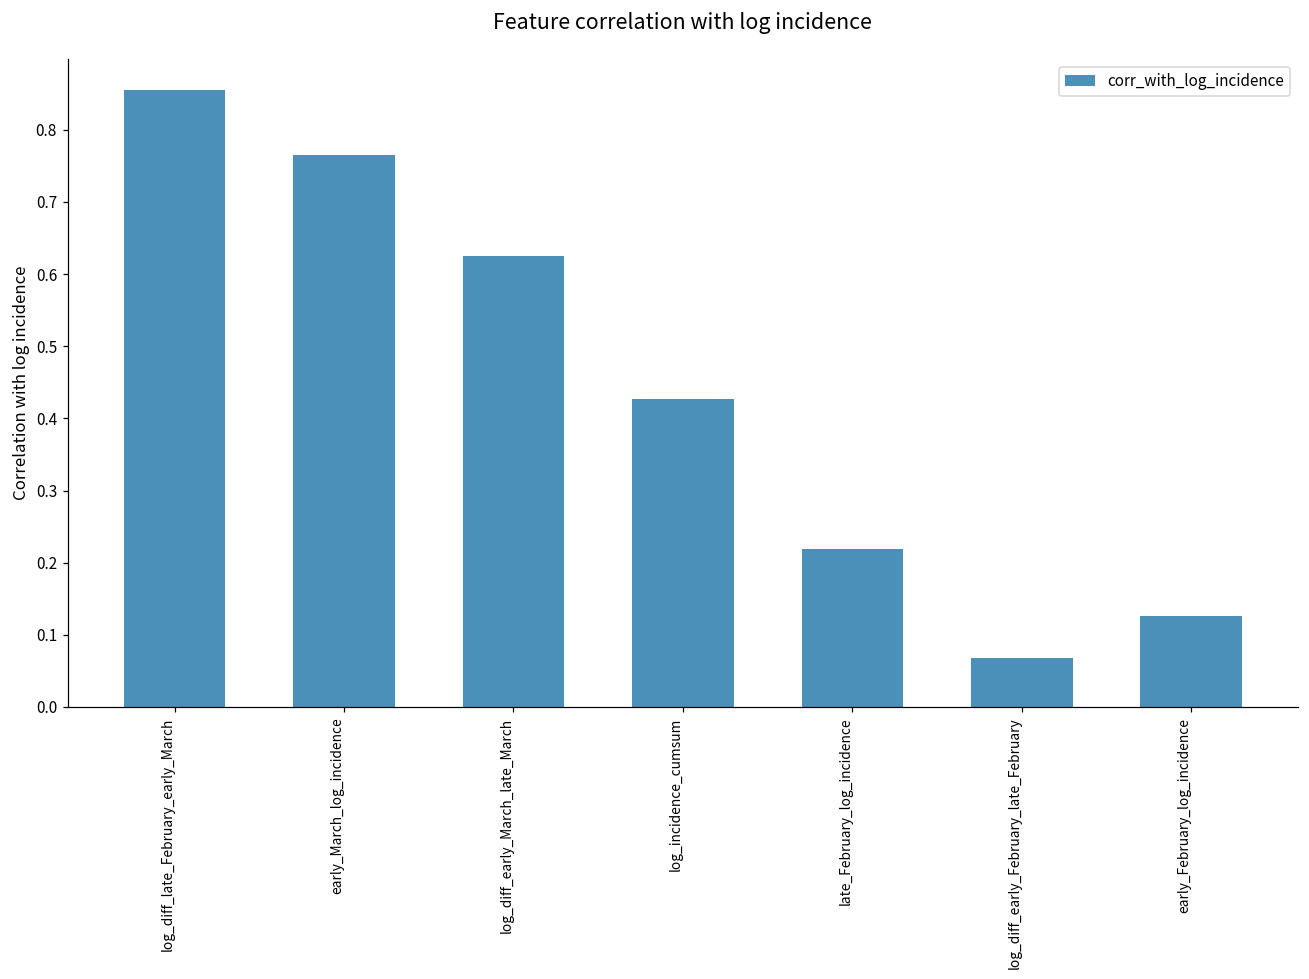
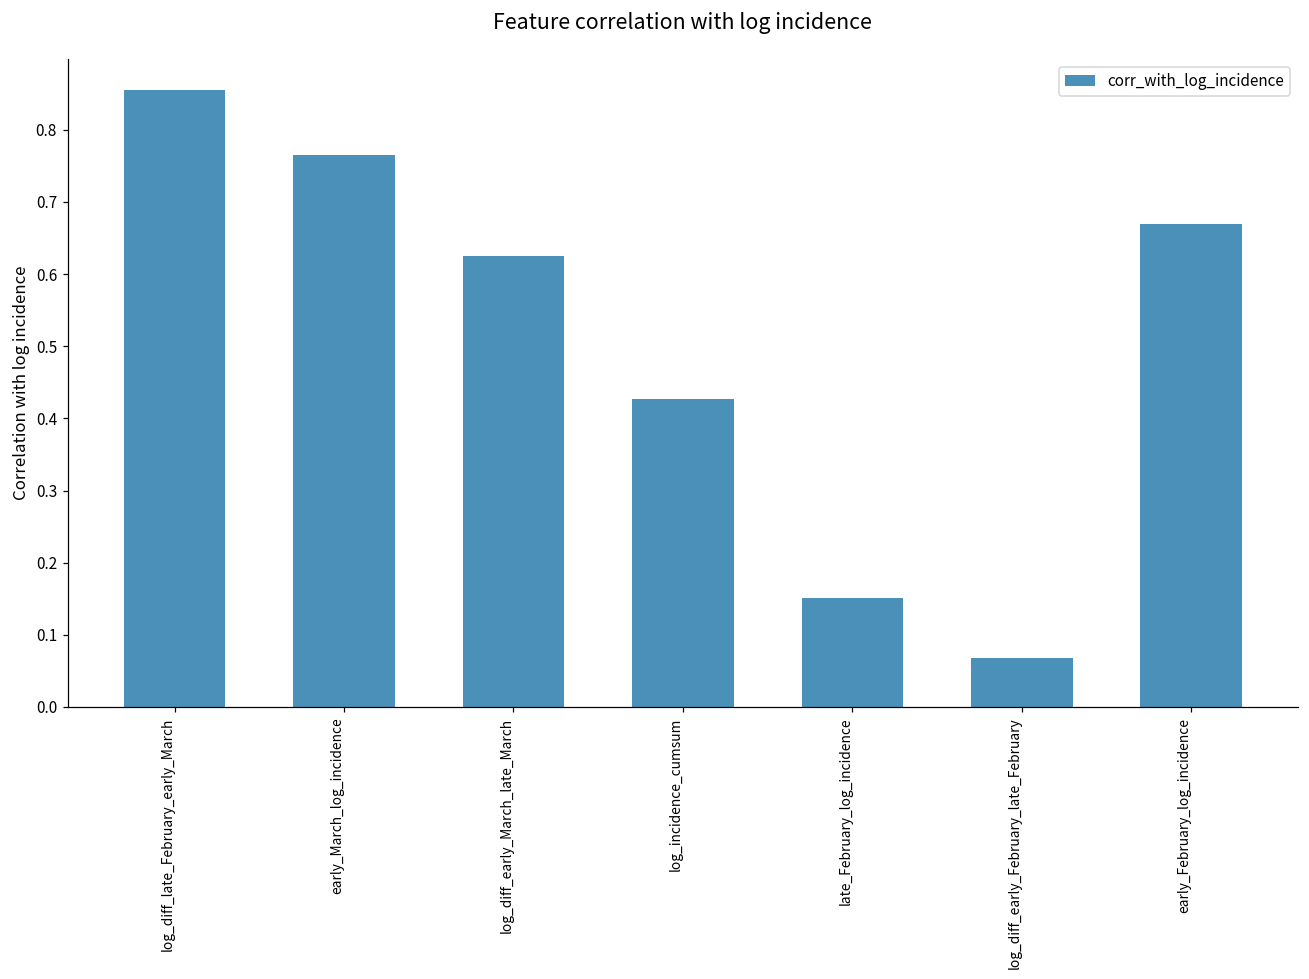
late_February_log_incidence: 0.22 -> 0.15
early_February_log_incidence: 0.13 -> 0.67
